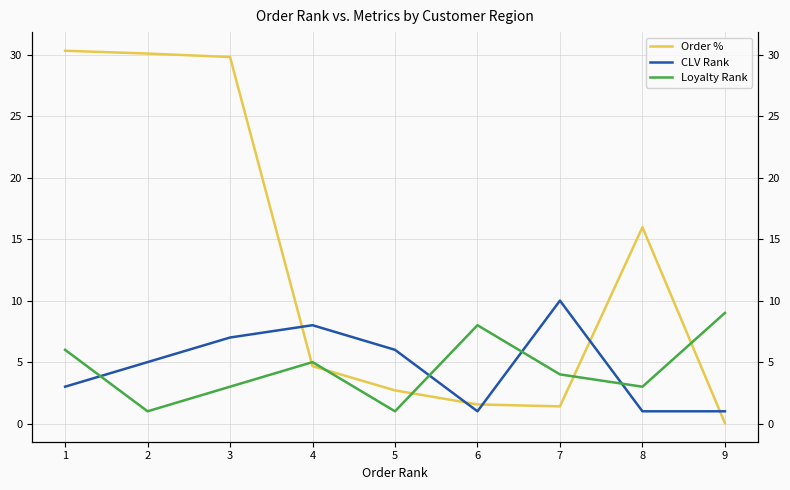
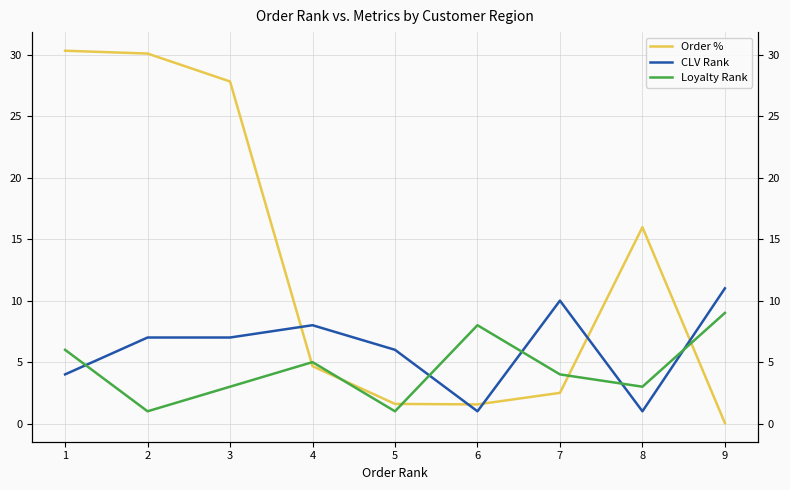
CLV Rank, 1: 3 -> 4
CLV Rank, 2: 5 -> 7
Order %, 3: 29.8 -> 27.8
Order %, 5: 2.7 -> 1.6
Order %, 7: 1.4 -> 2.5
CLV Rank, 9: 1 -> 11
